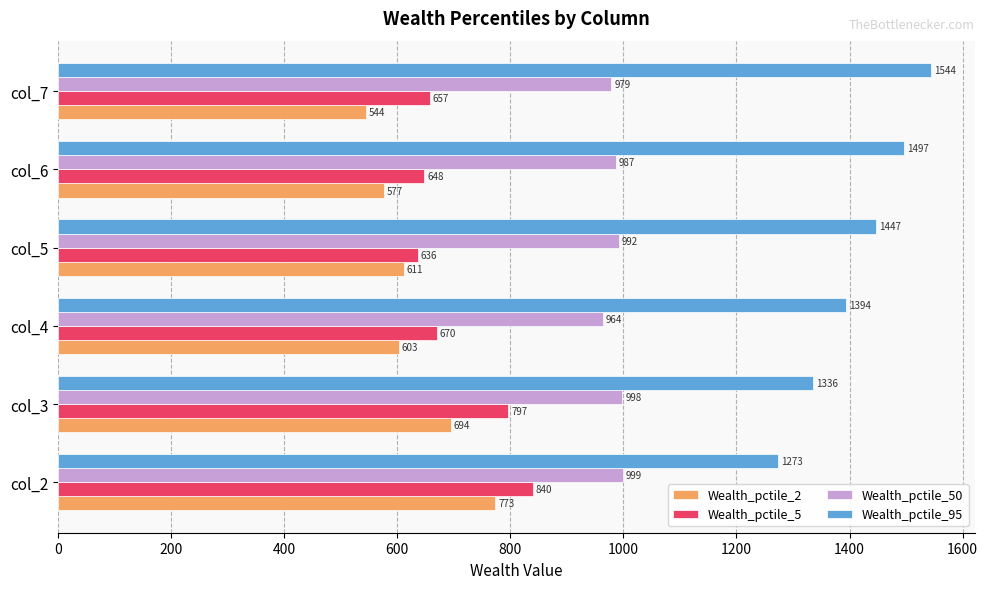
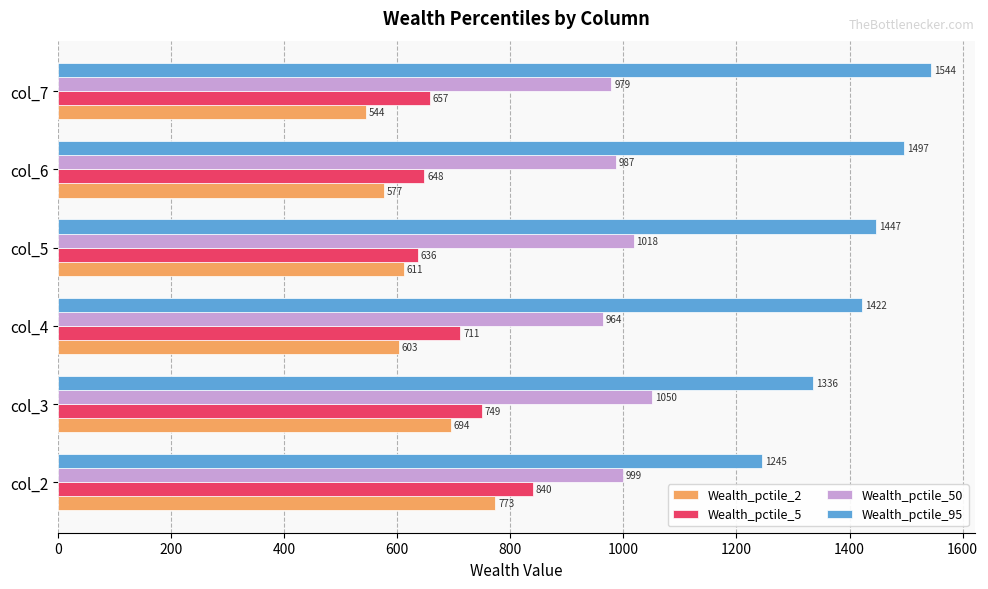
Wealth_pctile_50, col_5: 992 -> 1018
Wealth_pctile_95, col_4: 1394 -> 1422
Wealth_pctile_5, col_4: 670 -> 711
Wealth_pctile_50, col_3: 998 -> 1050
Wealth_pctile_5, col_3: 797 -> 749
Wealth_pctile_95, col_2: 1273 -> 1245
